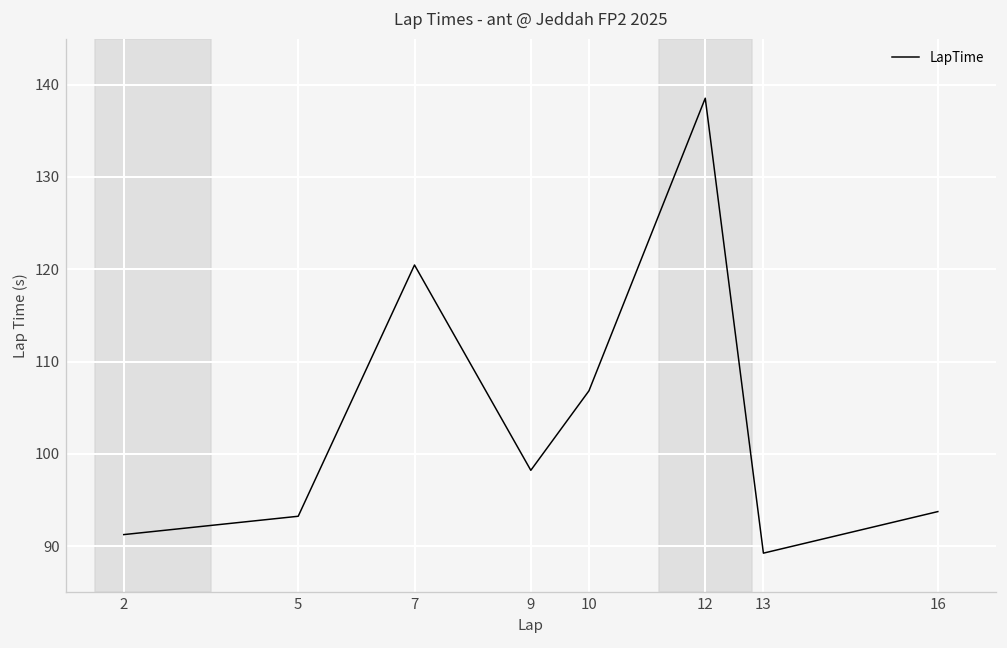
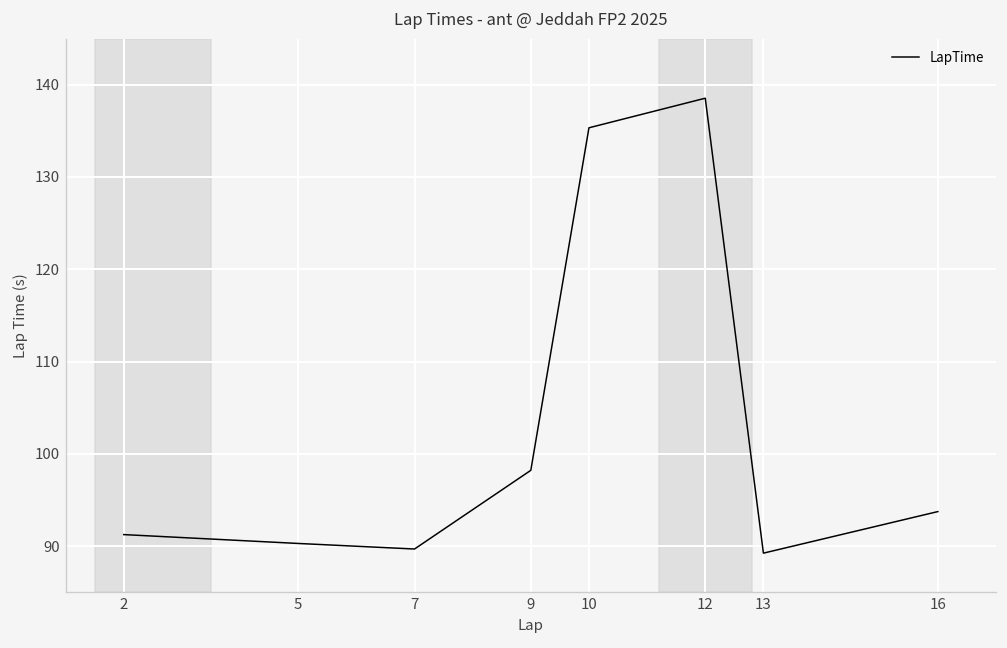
5: 93 -> 90
7: 120 -> 90
10: 107 -> 135
